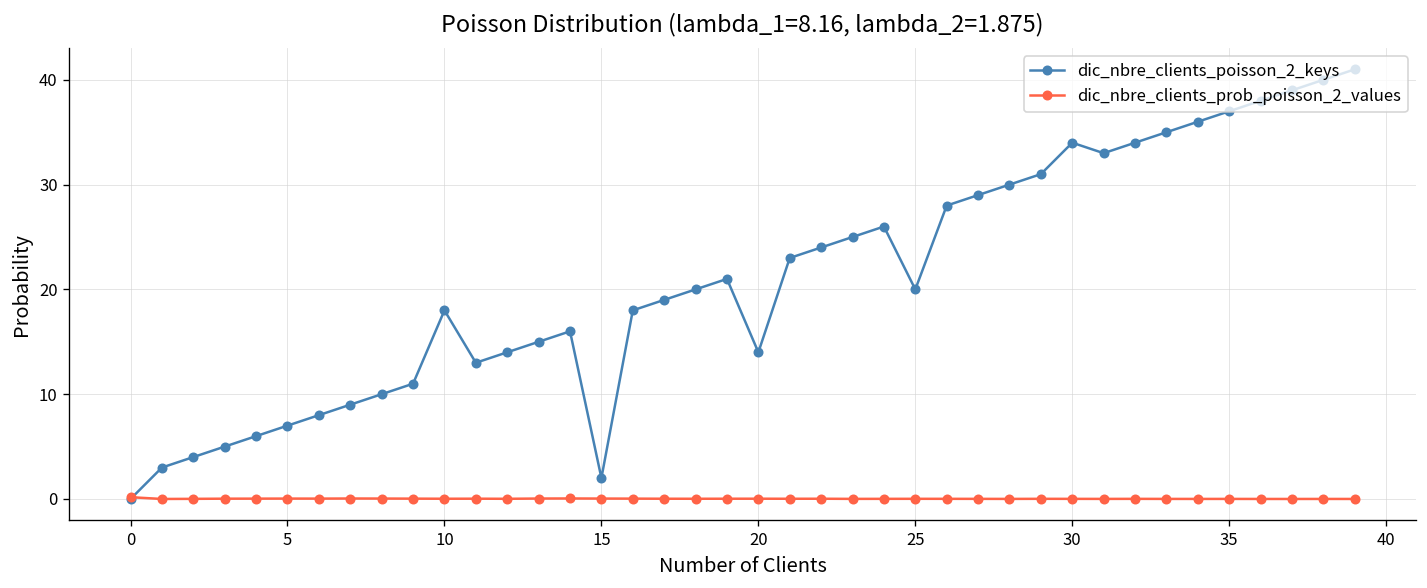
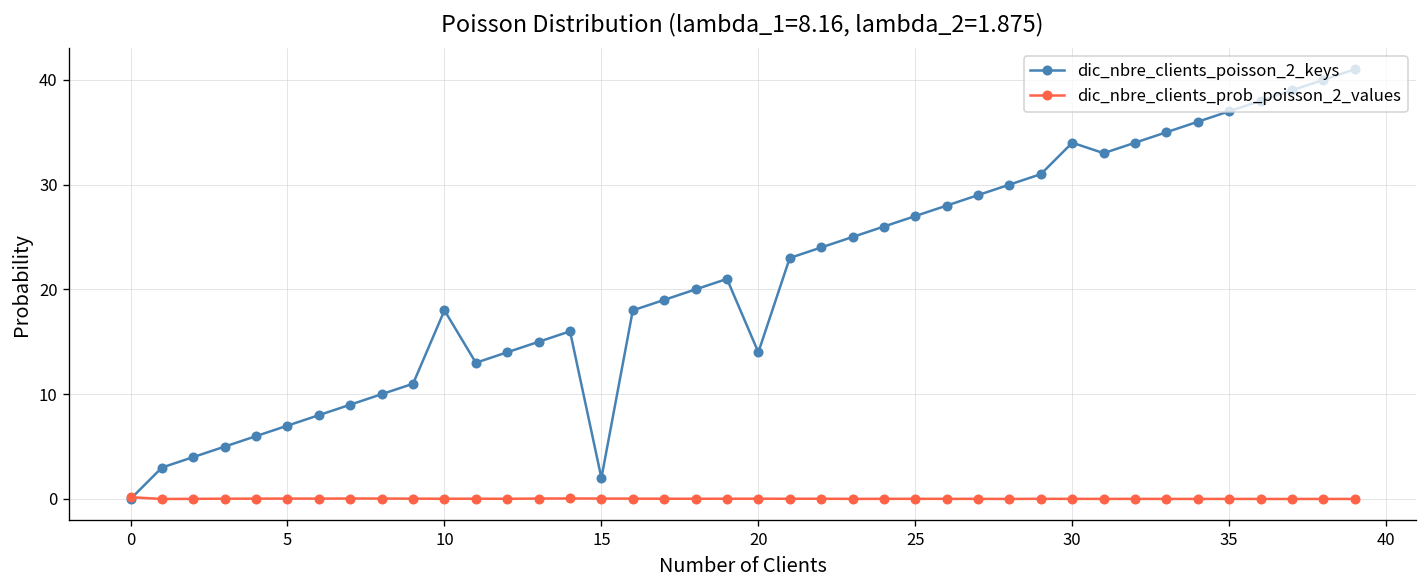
dic_nbre_clients_poisson_2_keys, 25: 20 -> 27
